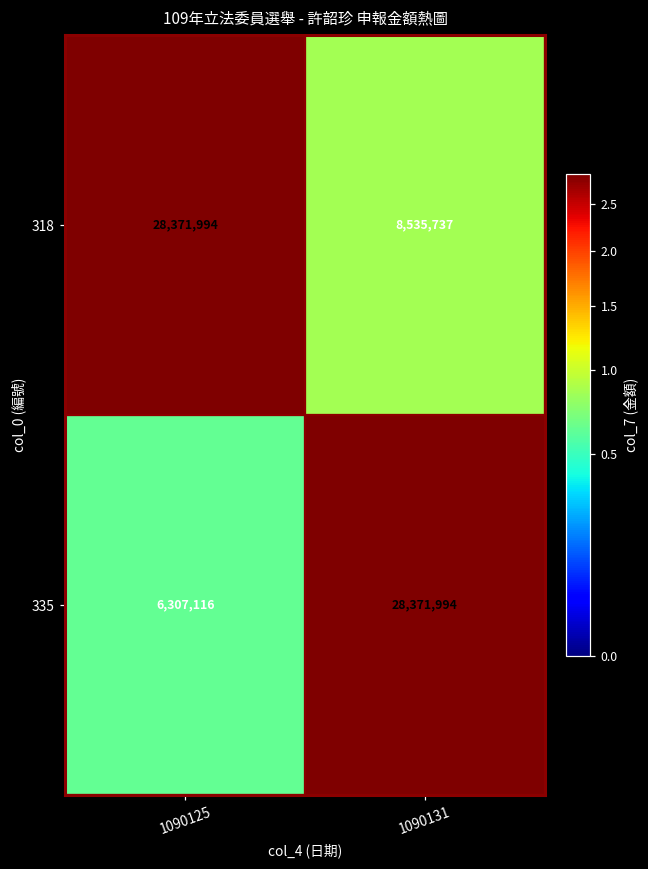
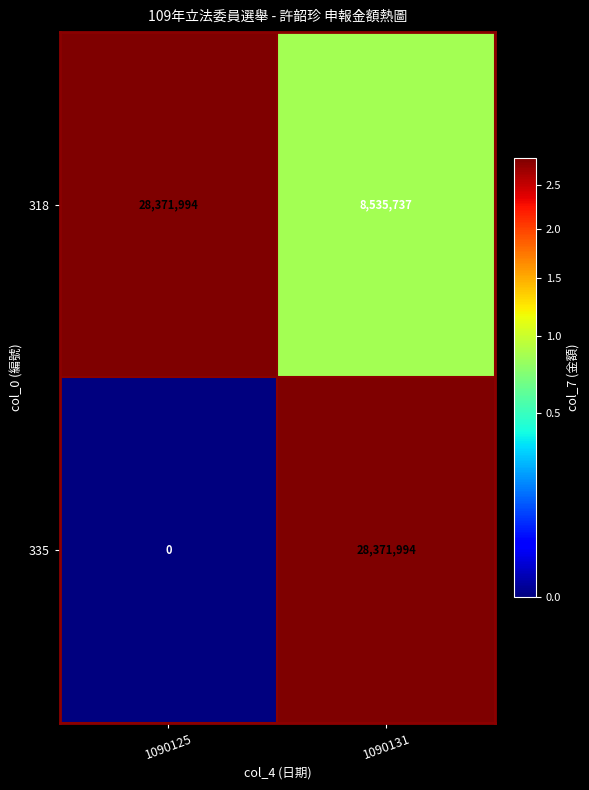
335, 1090125: 6,307,116 -> 0
